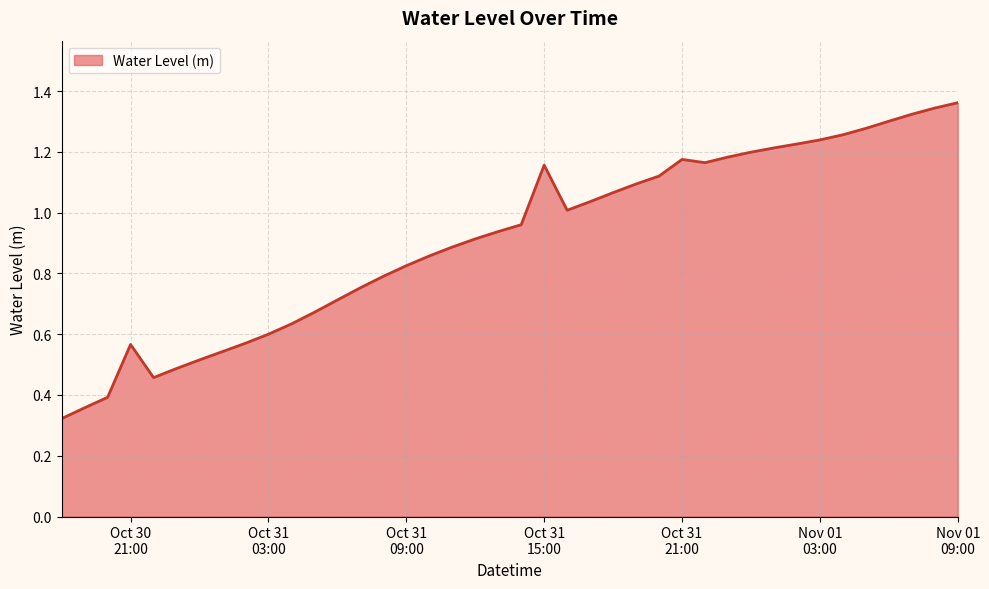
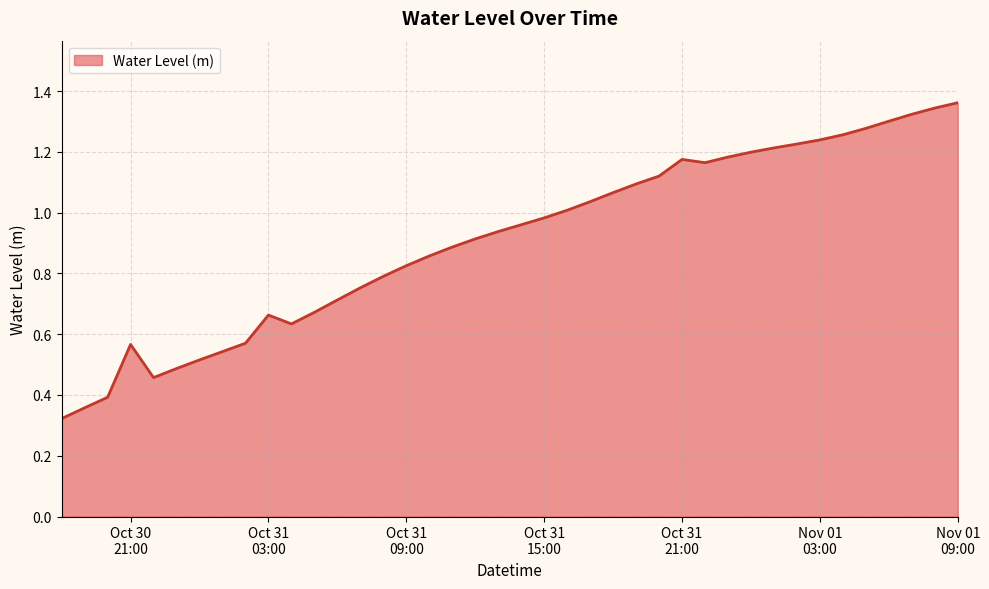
Oct 31 03:00: 0.60 -> 0.66
Oct 31 15:00: 1.16 -> 0.98
